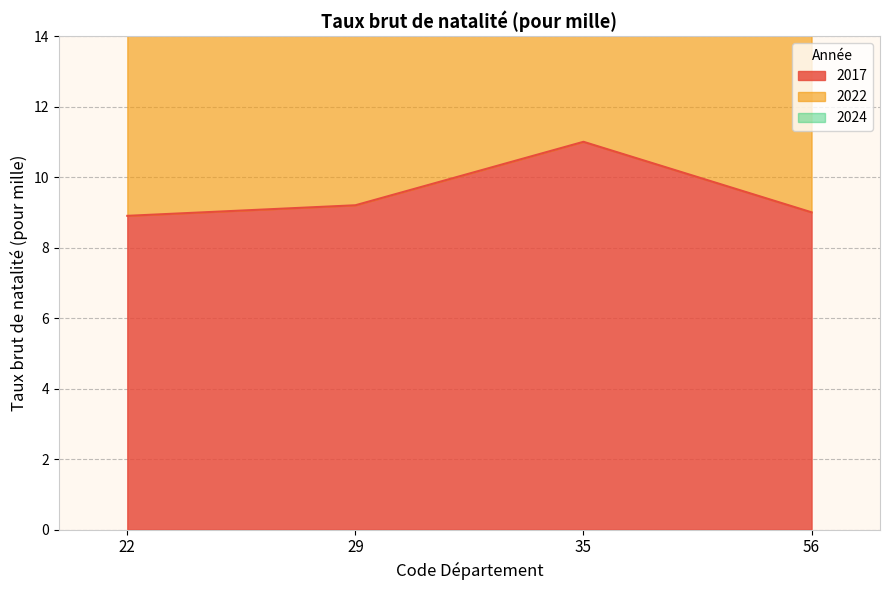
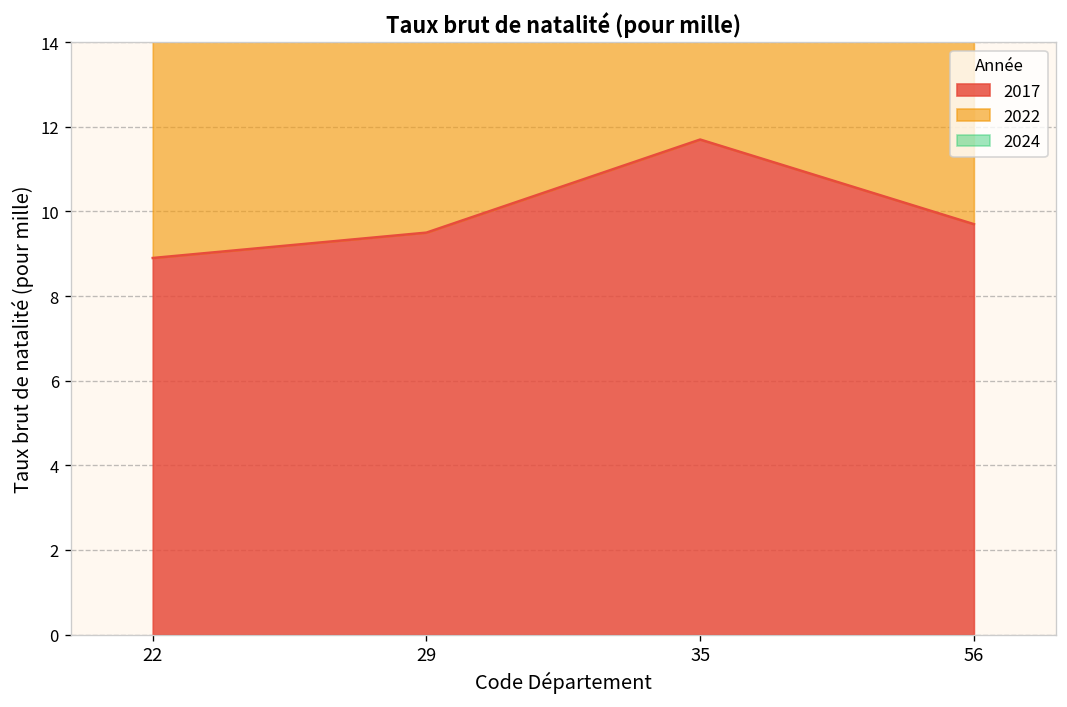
2017, 29: 9.2 -> 9.5
2017, 35: 11.0 -> 11.7
2017, 56: 9.0 -> 9.7
